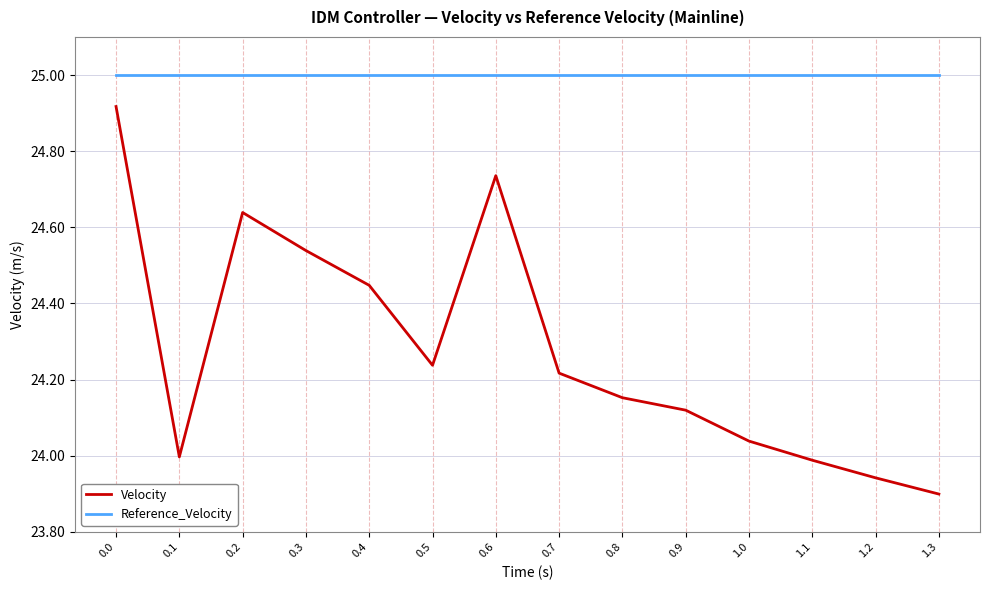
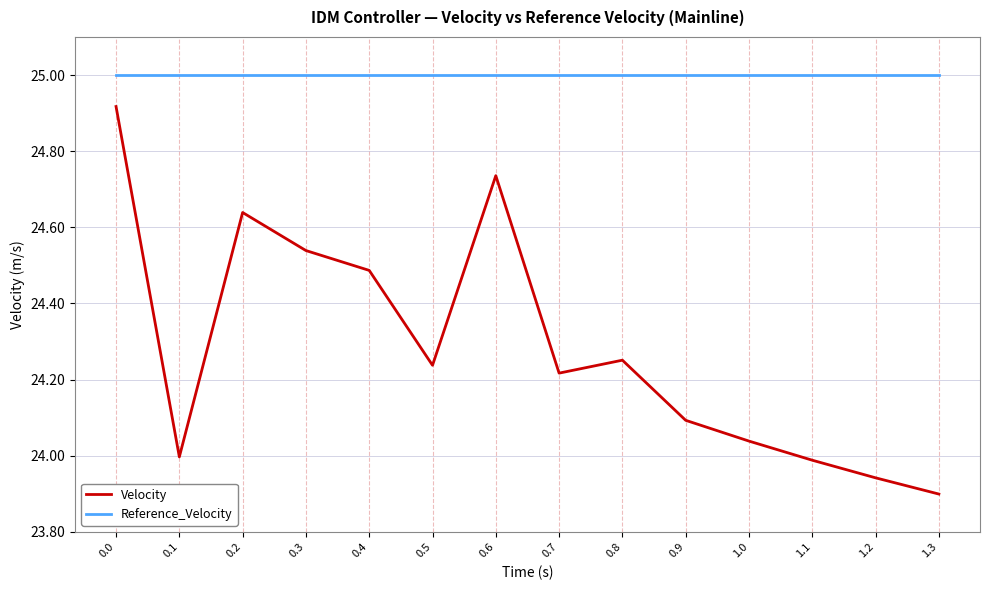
Velocity, 0.4: 24.45 -> 24.49
Velocity, 0.8: 24.15 -> 24.25
Velocity, 0.9: 24.12 -> 24.09
